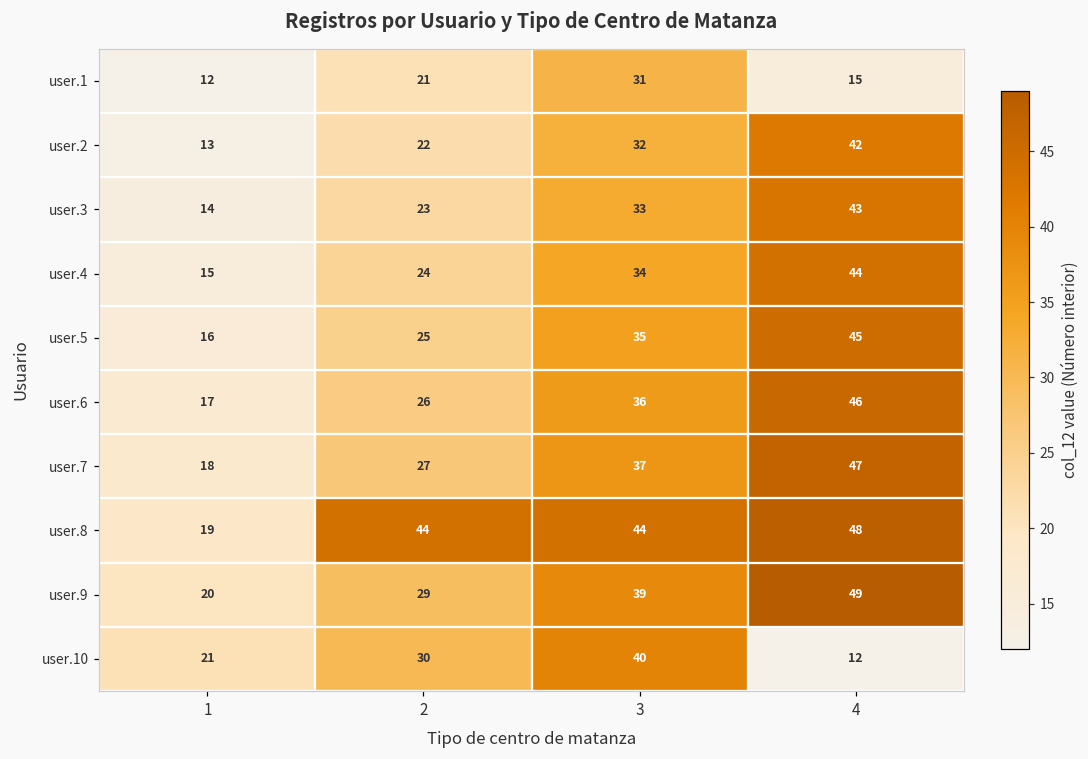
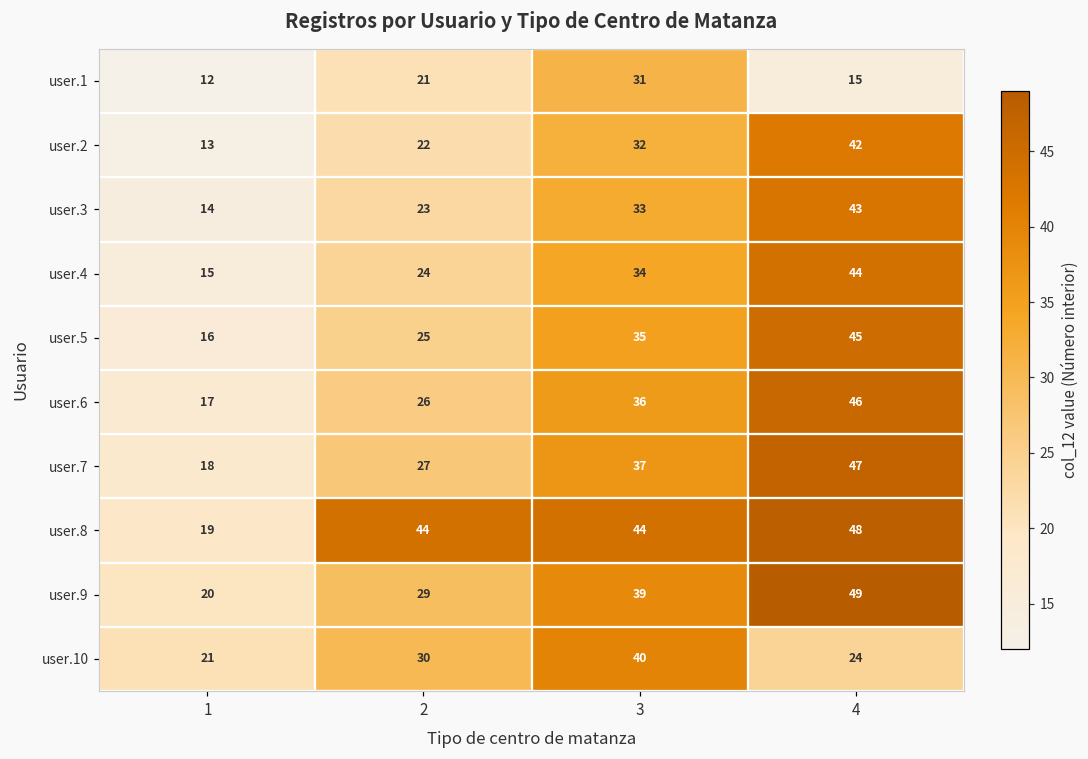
user.10, 4: 12 -> 24
